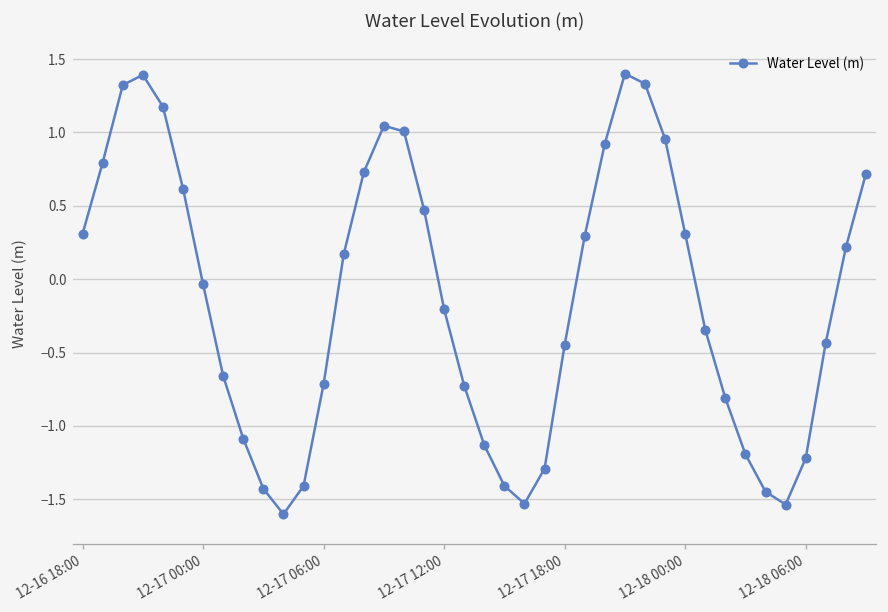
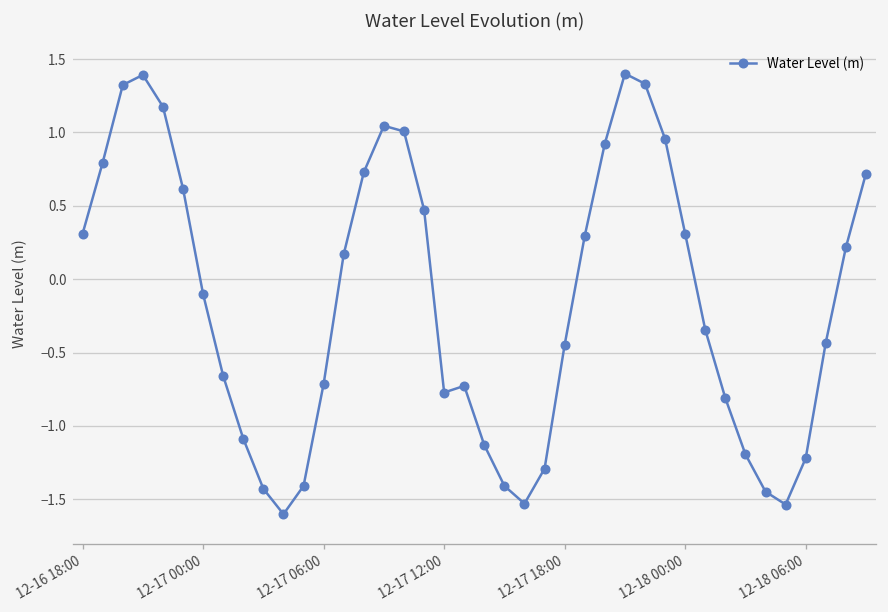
12-17 00:00: -0.04 -> -0.10
12-17 12:00: -0.21 -> -0.77
